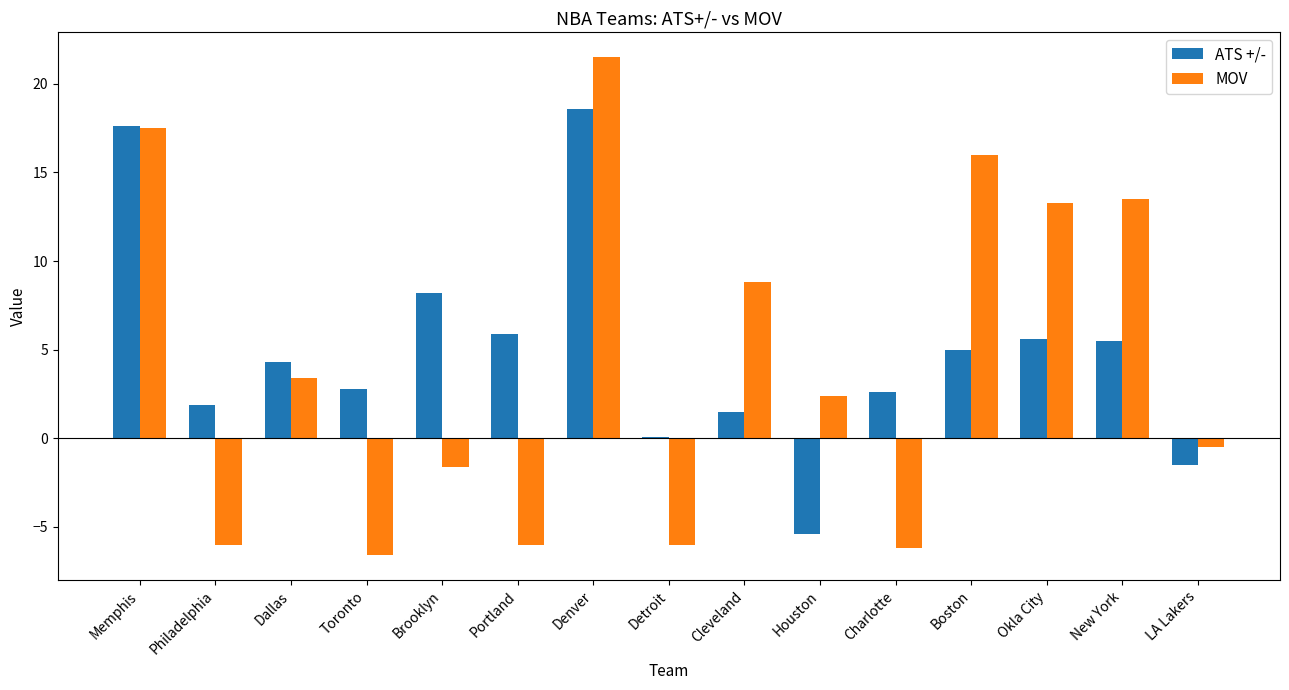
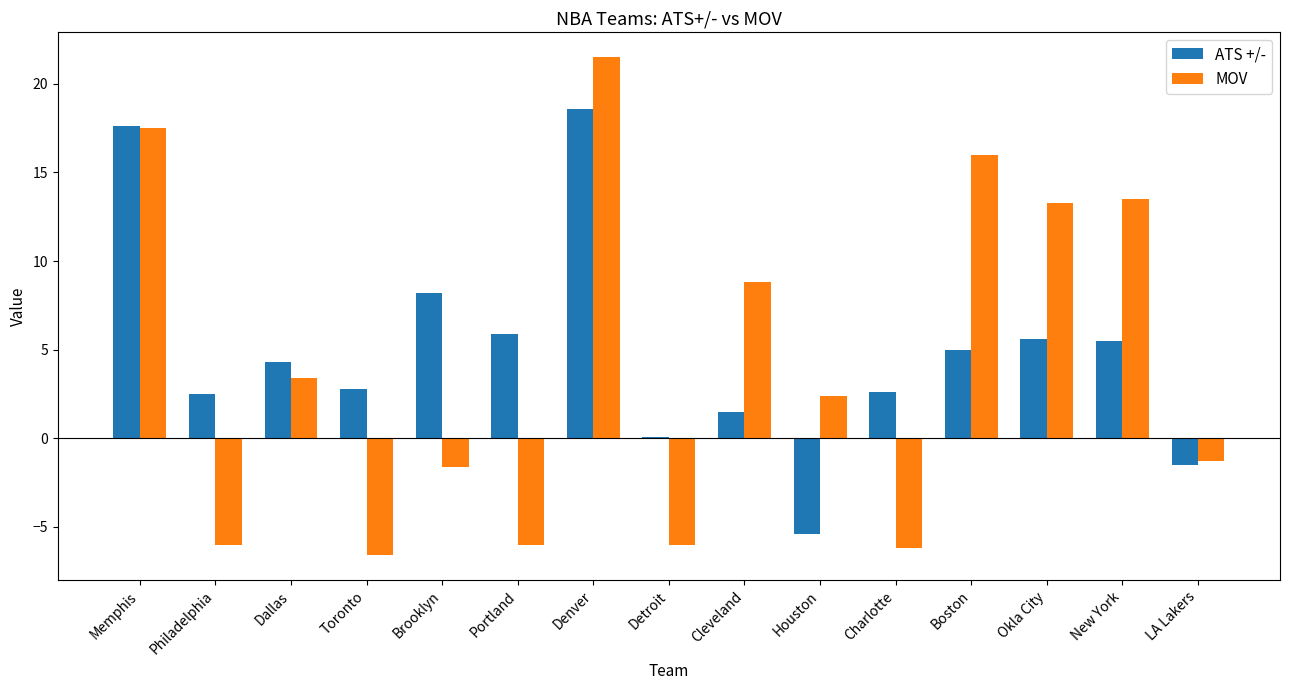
ATS +/-, Philadelphia: 1.9 -> 2.5
MOV, LA Lakers: -0.5 -> -1.3
